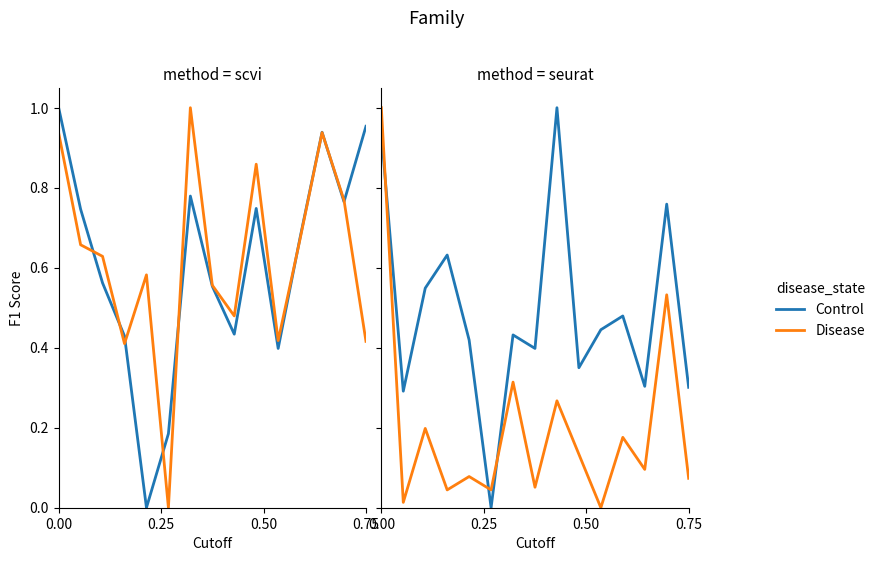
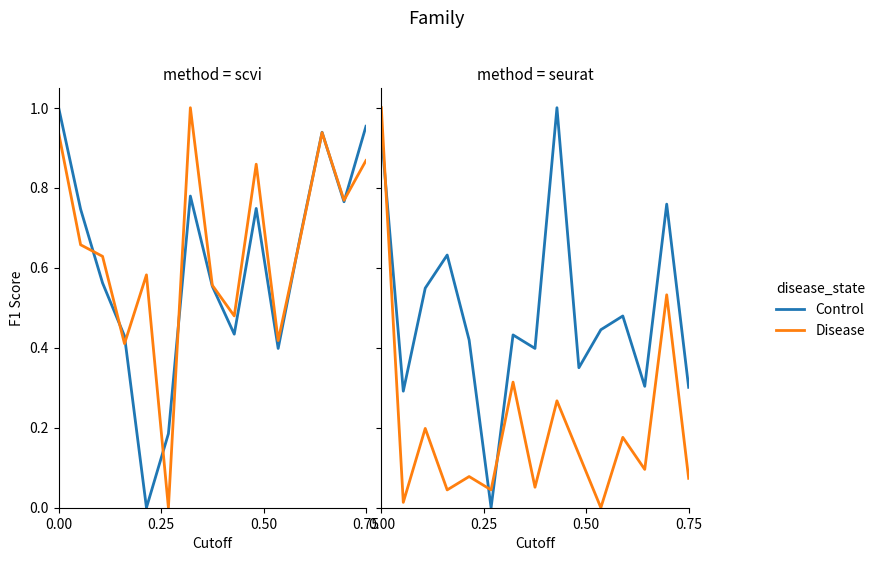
method = scvi, Disease, 0.75: 0.42 -> 0.87
